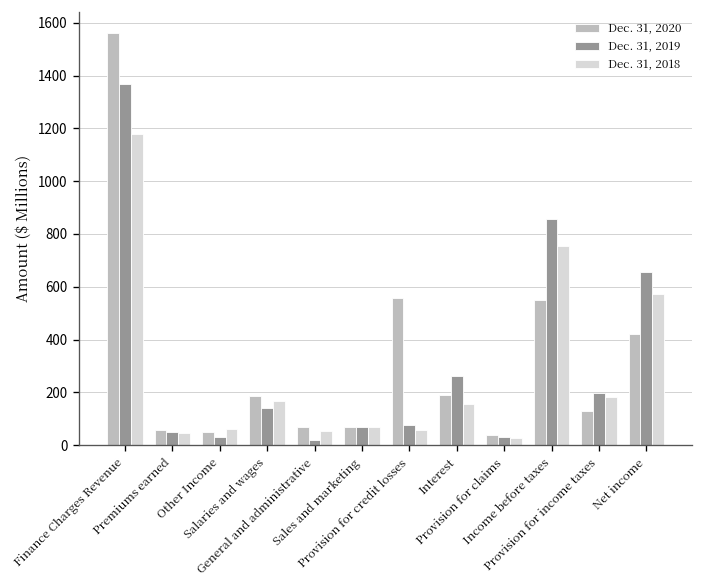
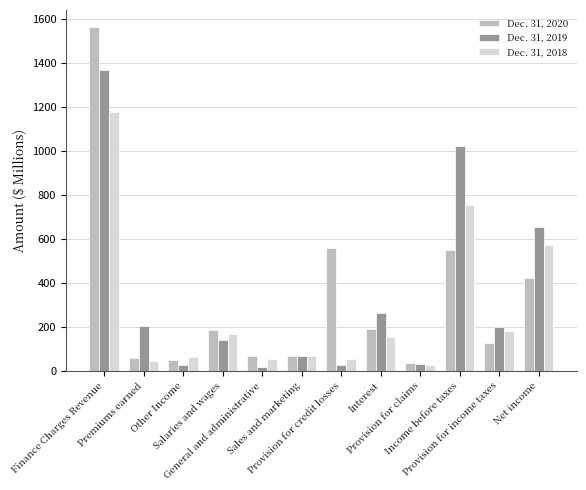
Dec. 31, 2019, Premiums earned: 50 -> 200
Dec. 31, 2019, Provision for credit losses: 80 -> 30
Dec. 31, 2019, Income before taxes: 860 -> 1020
